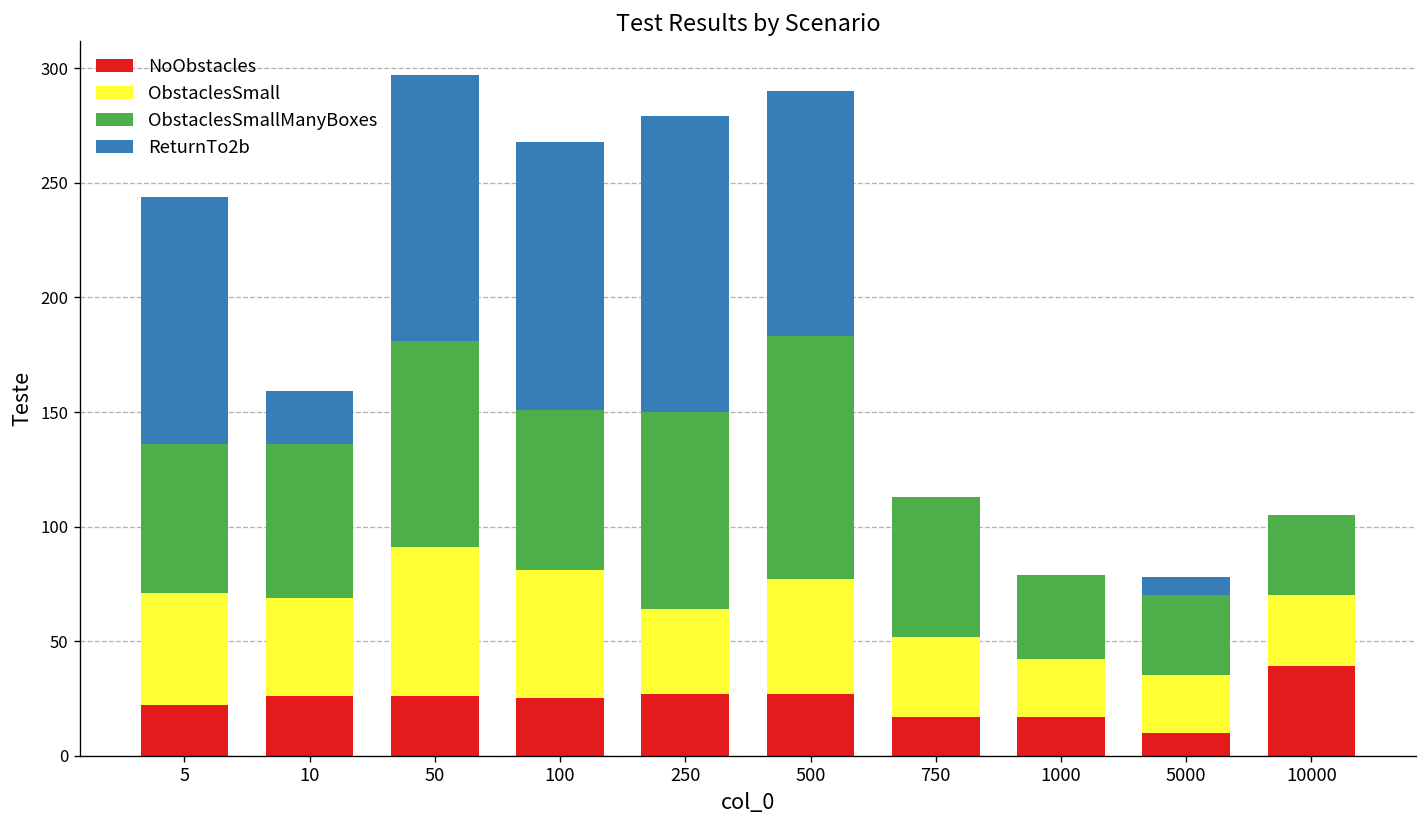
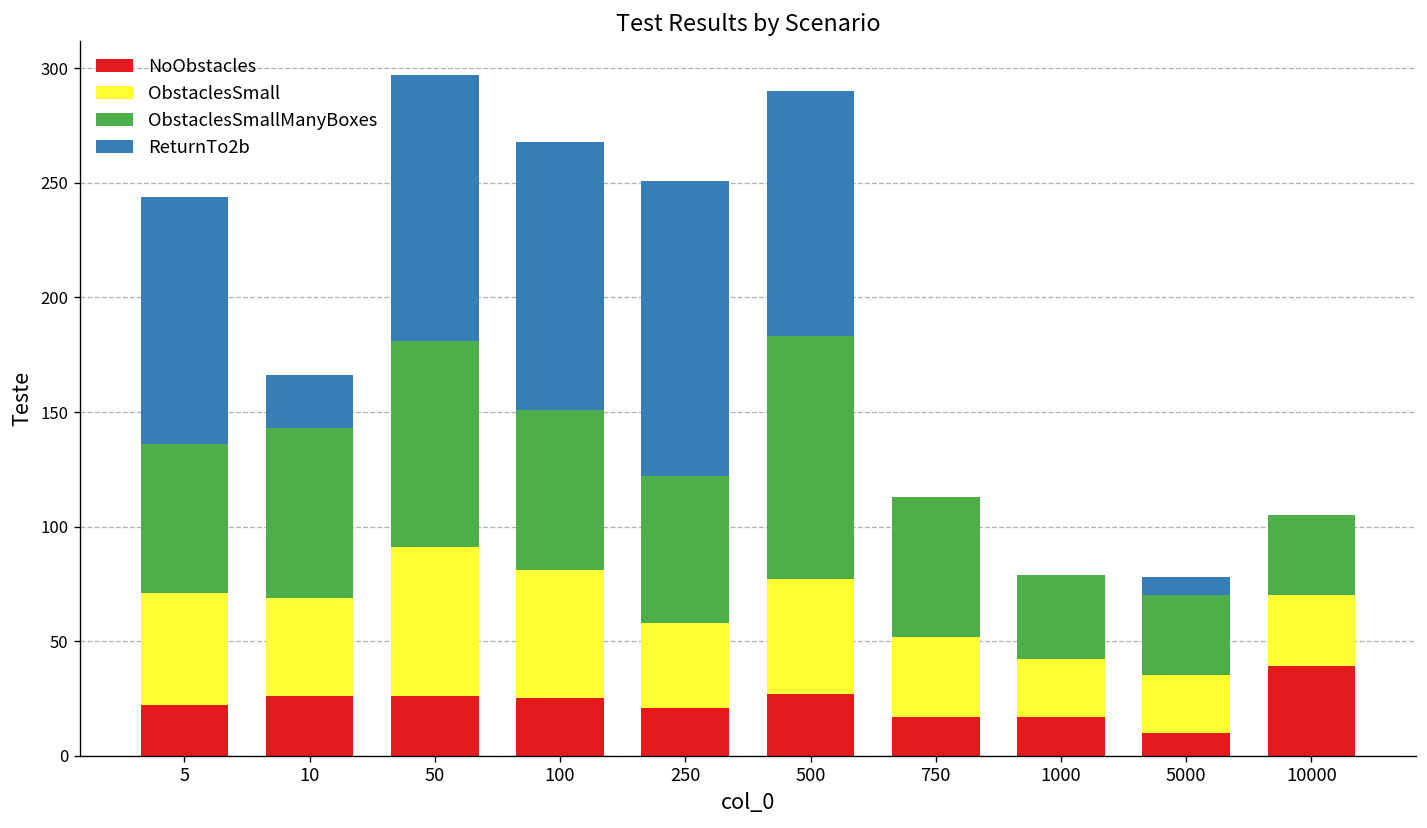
ObstaclesSmallManyBoxes, 10: 67 -> 74
NoObstacles, 250: 27 -> 21
ObstaclesSmallManyBoxes, 250: 86 -> 64
